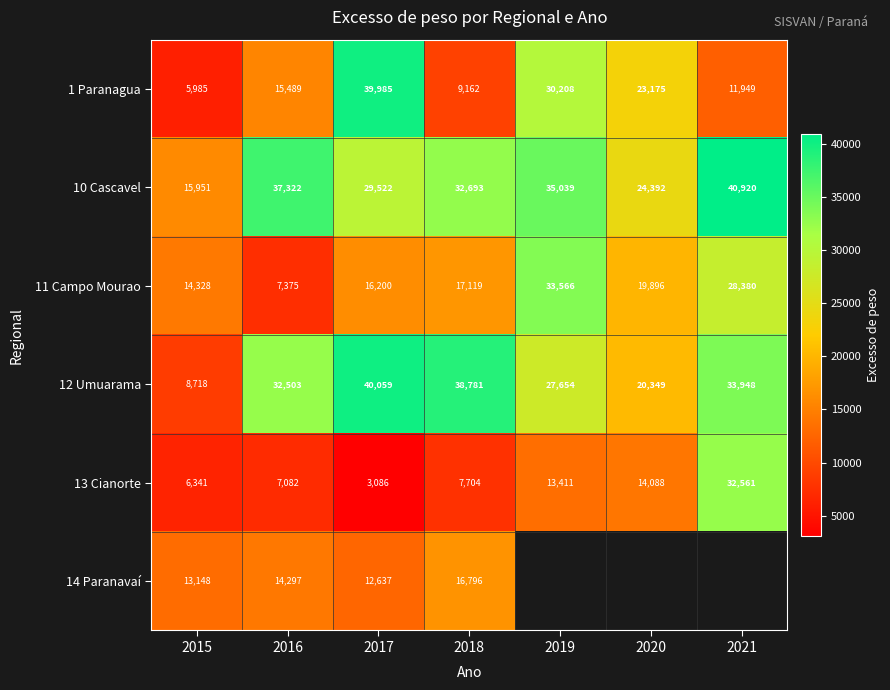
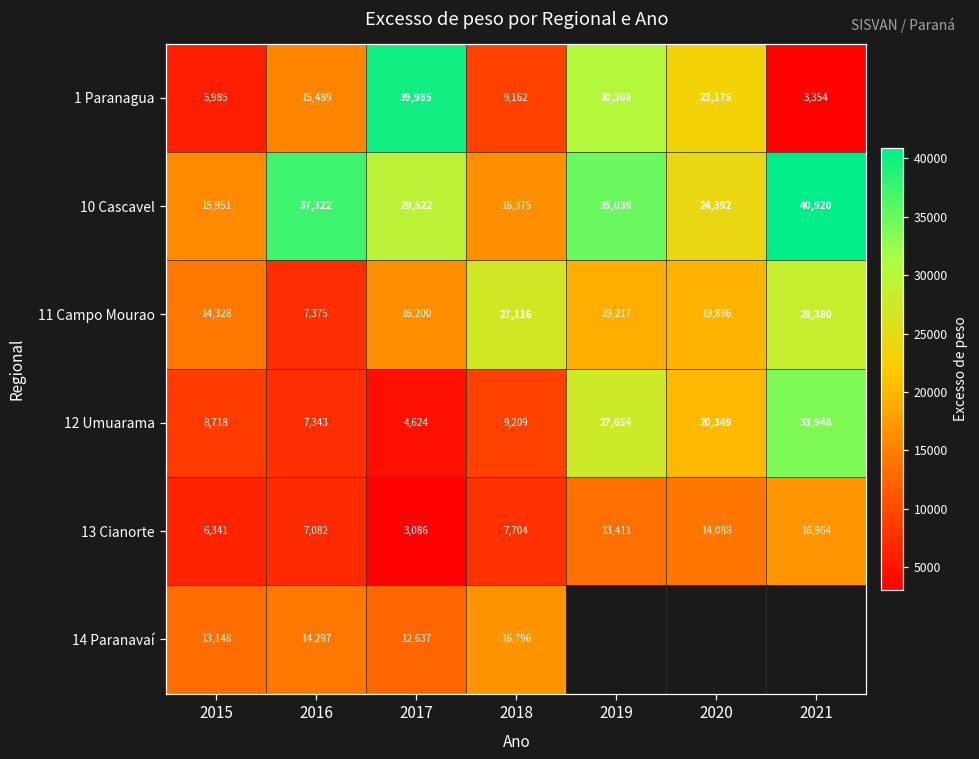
1 Paranagua, 2021: 11,949 -> 3,354
10 Cascavel, 2018: 32,693 -> 16,375
11 Campo Mourao, 2018: 17,119 -> 27,116
11 Campo Mourao, 2019: 33,566 -> 19,217
12 Umuarama, 2016: 32,503 -> 7,343
12 Umuarama, 2017: 40,059 -> 4,624
12 Umuarama, 2018: 38,781 -> 9,209
13 Cianorte, 2021: 32,561 -> 16,964
